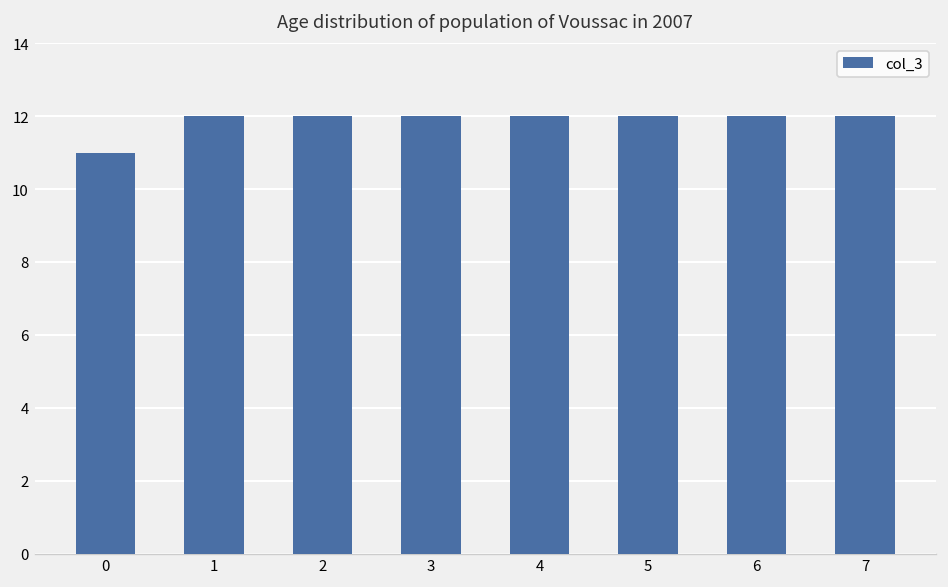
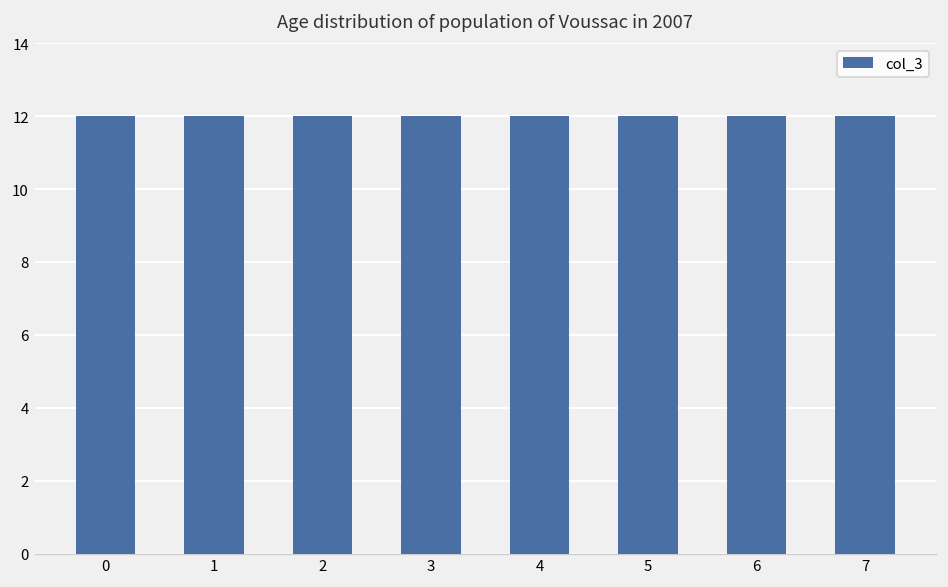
0: 11 -> 12
